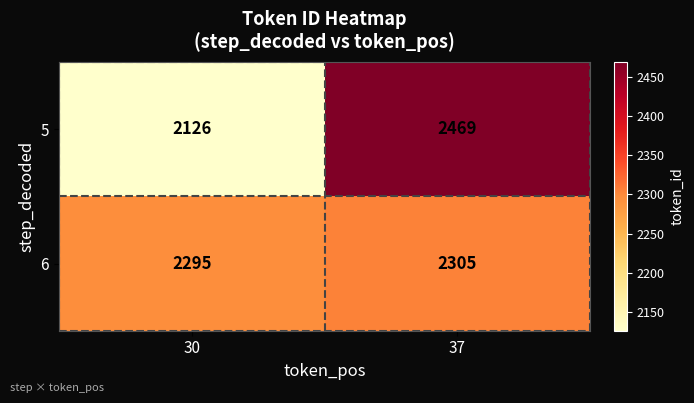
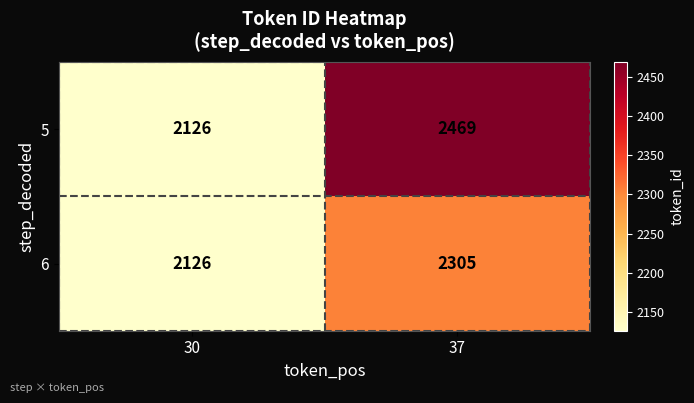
6, 30: 2295 -> 2126
